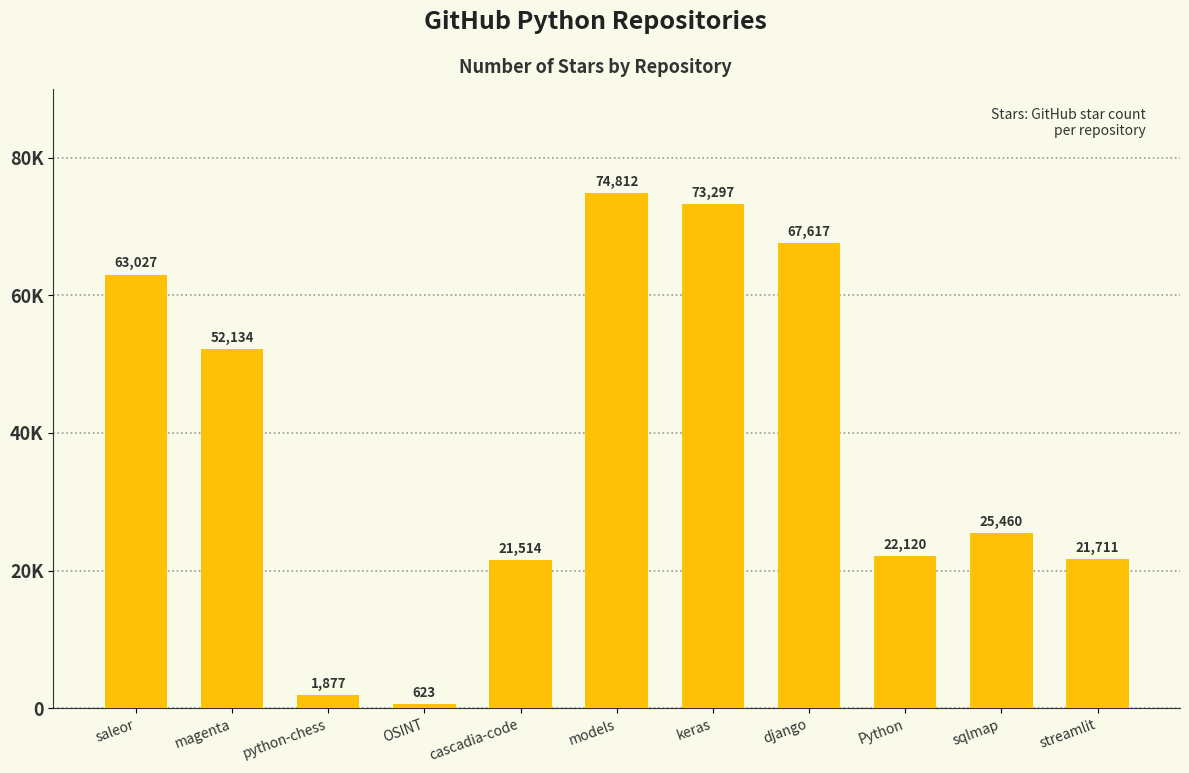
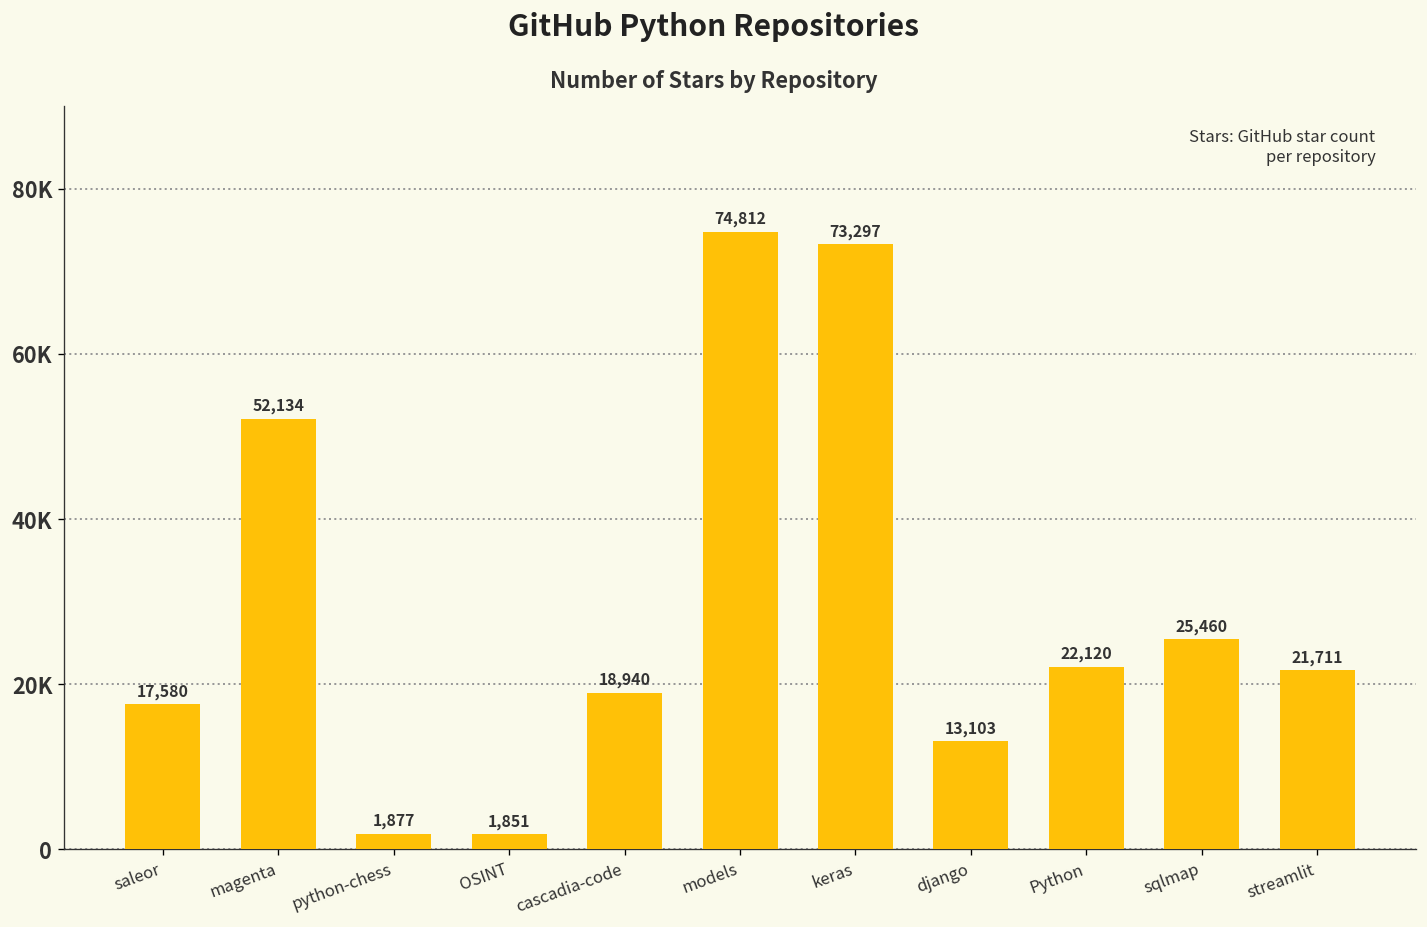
saleor: 63,027 -> 17,580
OSINT: 623 -> 1,851
cascadia-code: 21,514 -> 18,940
django: 67,617 -> 13,103
